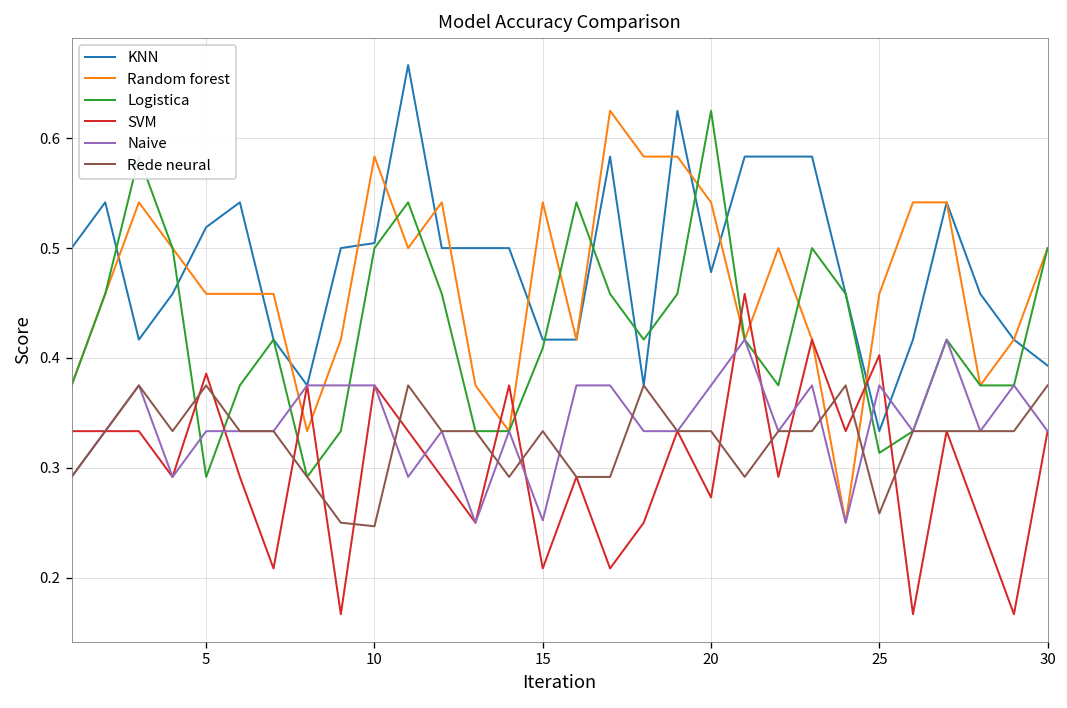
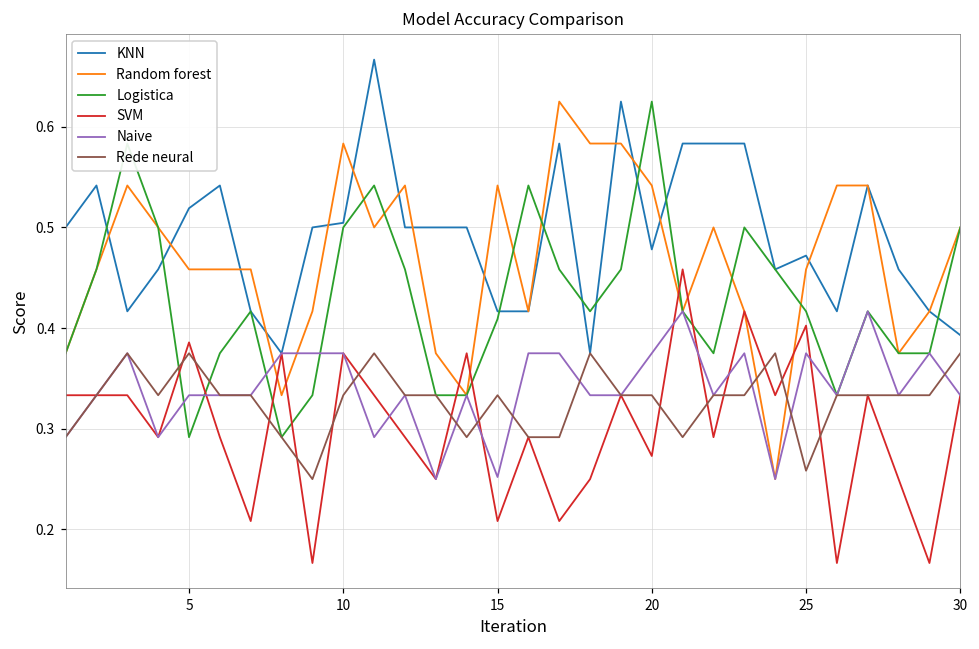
Rede neural, 10: 0.25 -> 0.33
KNN, 25: 0.33 -> 0.47
Logistica, 25: 0.31 -> 0.42
